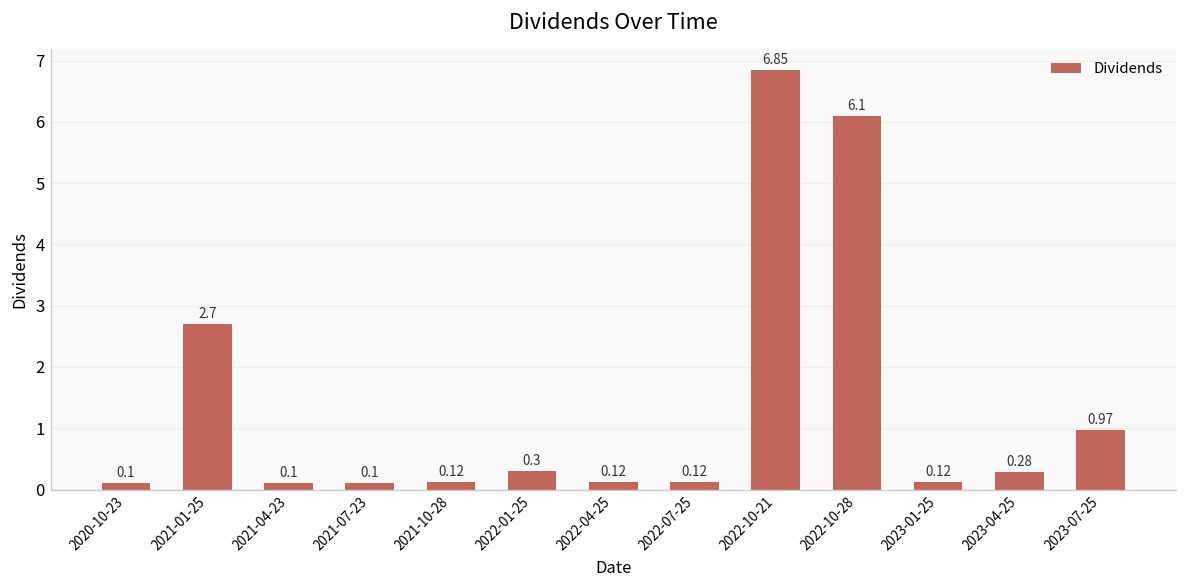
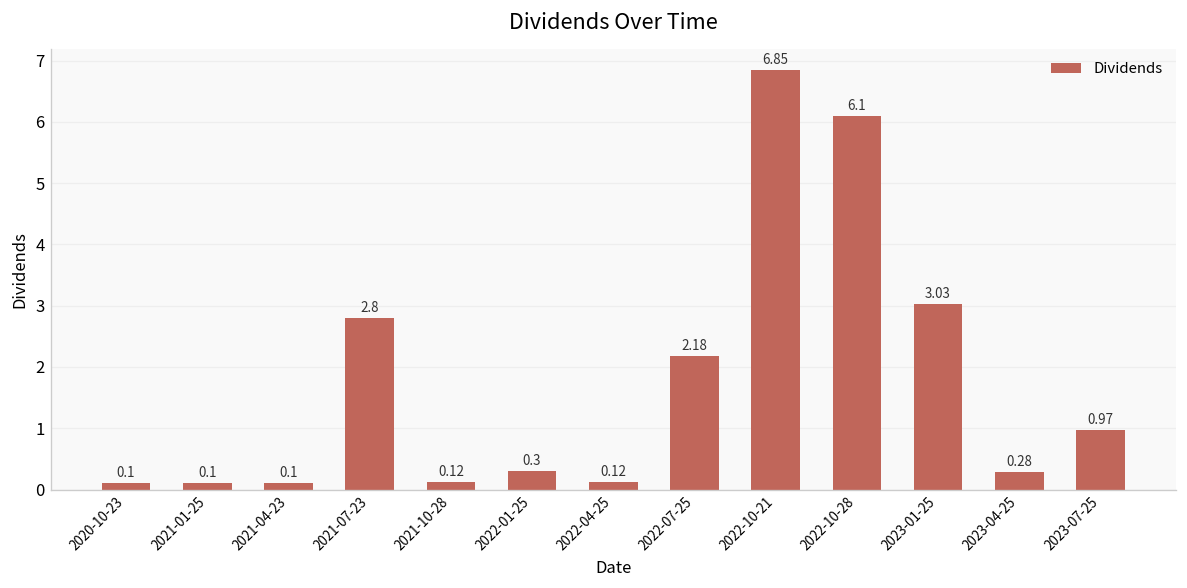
2021-01-25: 2.7 -> 0.1
2021-07-23: 0.1 -> 2.8
2022-07-25: 0.12 -> 2.18
2023-01-25: 0.12 -> 3.03
